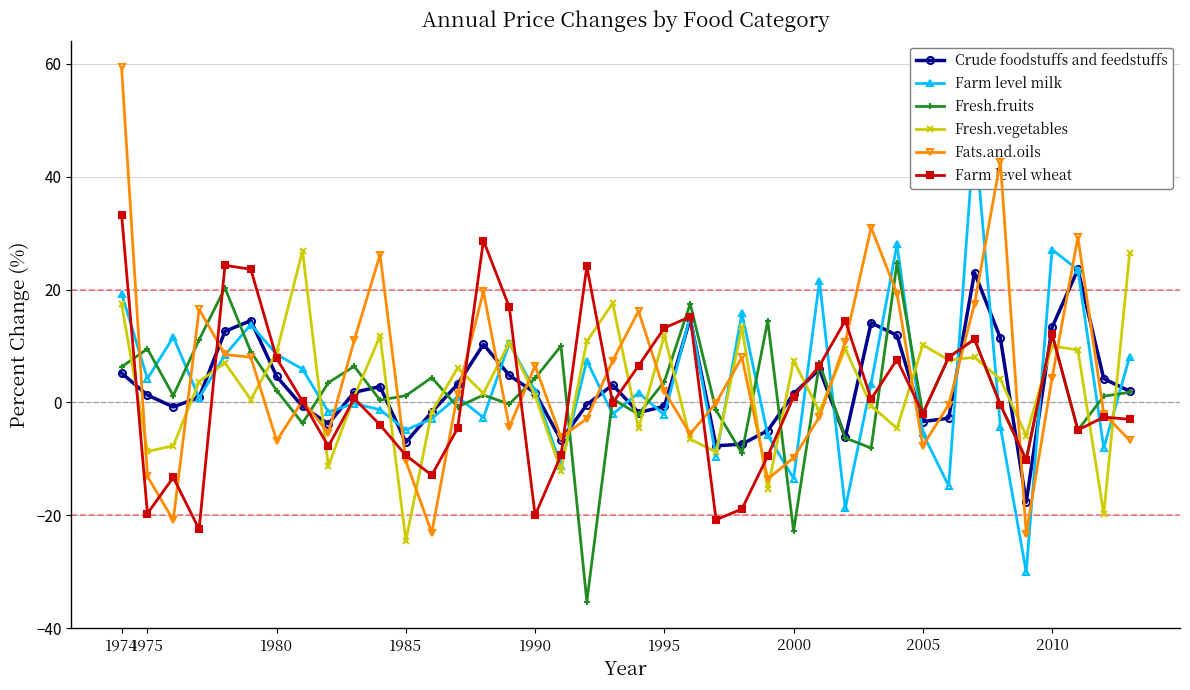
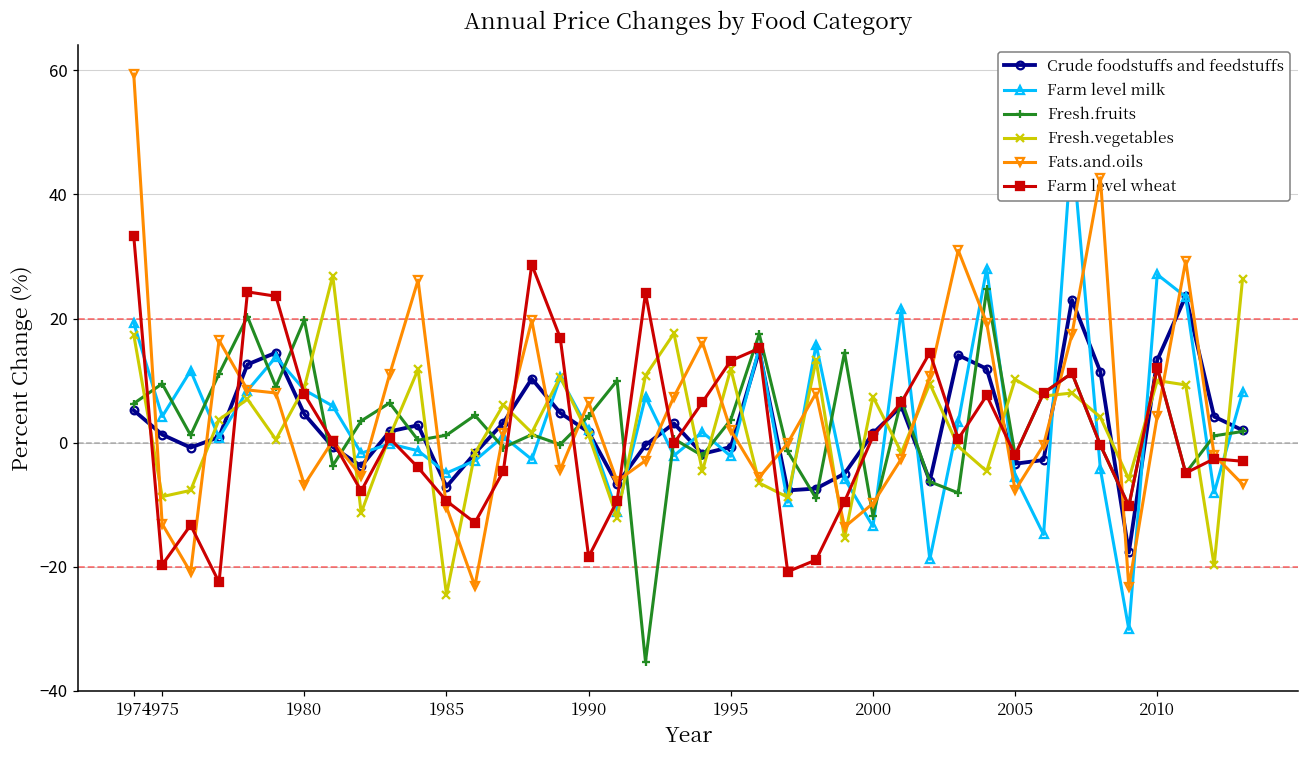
Fresh.fruits, 1980: 2 -> 20
Farm level wheat, 1990: -20 -> -18
Fresh.fruits, 2000: -23 -> -12
